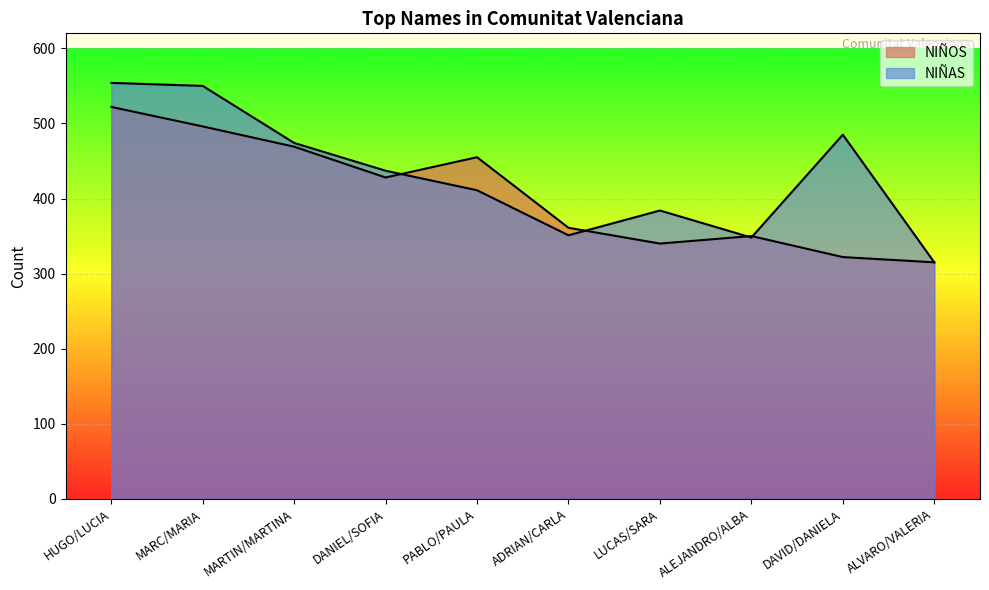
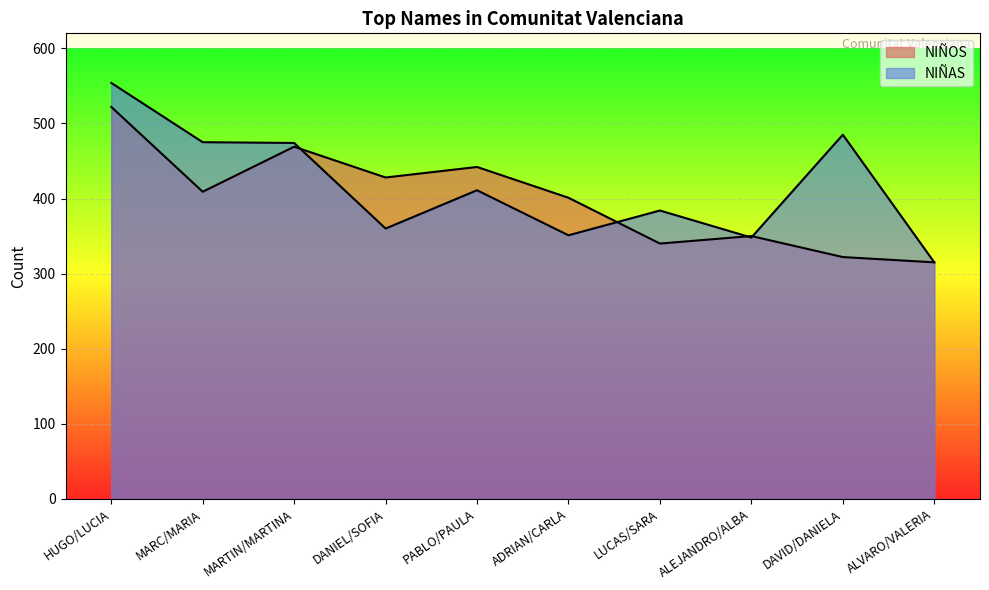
NIÑOS, MARC/MARIA: 500 -> 410
NIÑAS, MARC/MARIA: 550 -> 480
NIÑAS, DANIEL/SOFIA: 440 -> 360
NIÑOS, PABLO/PAULA: 460 -> 440
NIÑOS, ADRIAN/CARLA: 360 -> 400
